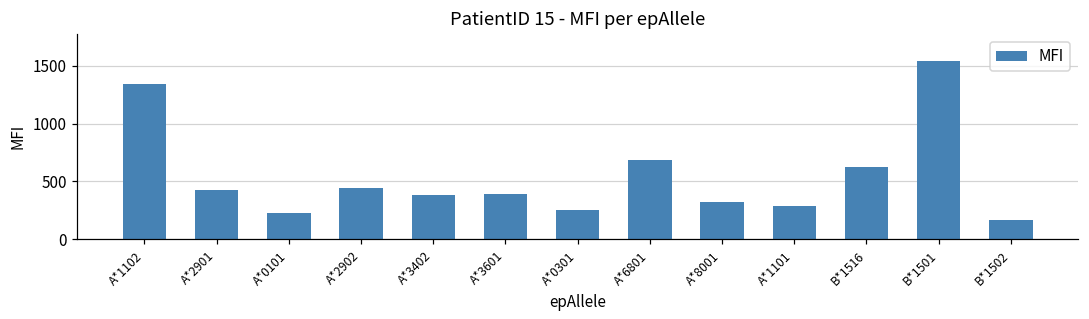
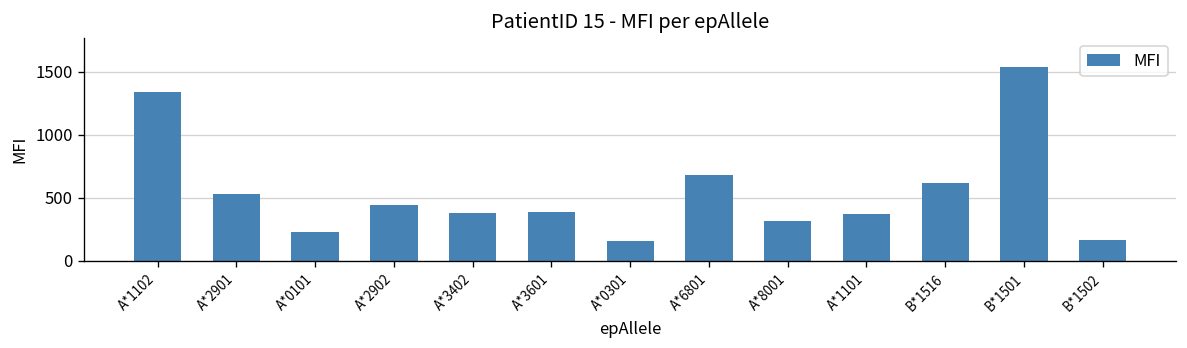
A*2901: 430 -> 530
A*0301: 260 -> 160
A*1101: 290 -> 370
